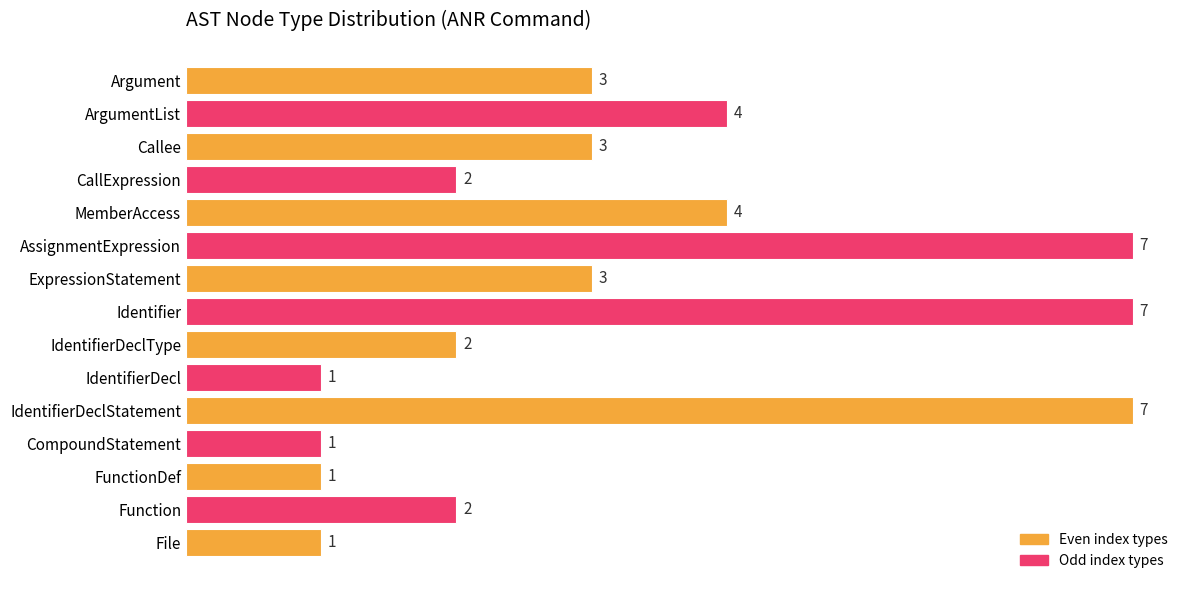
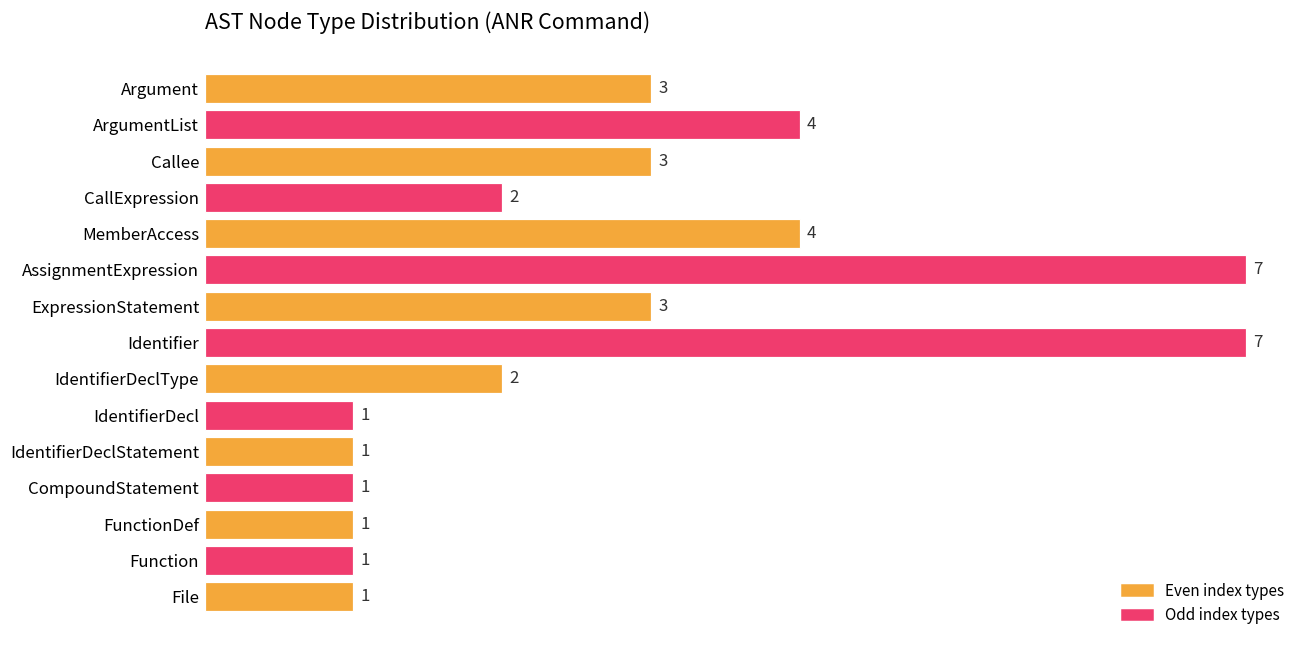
IdentifierDeclStatement: 7 -> 1
Function: 2 -> 1
